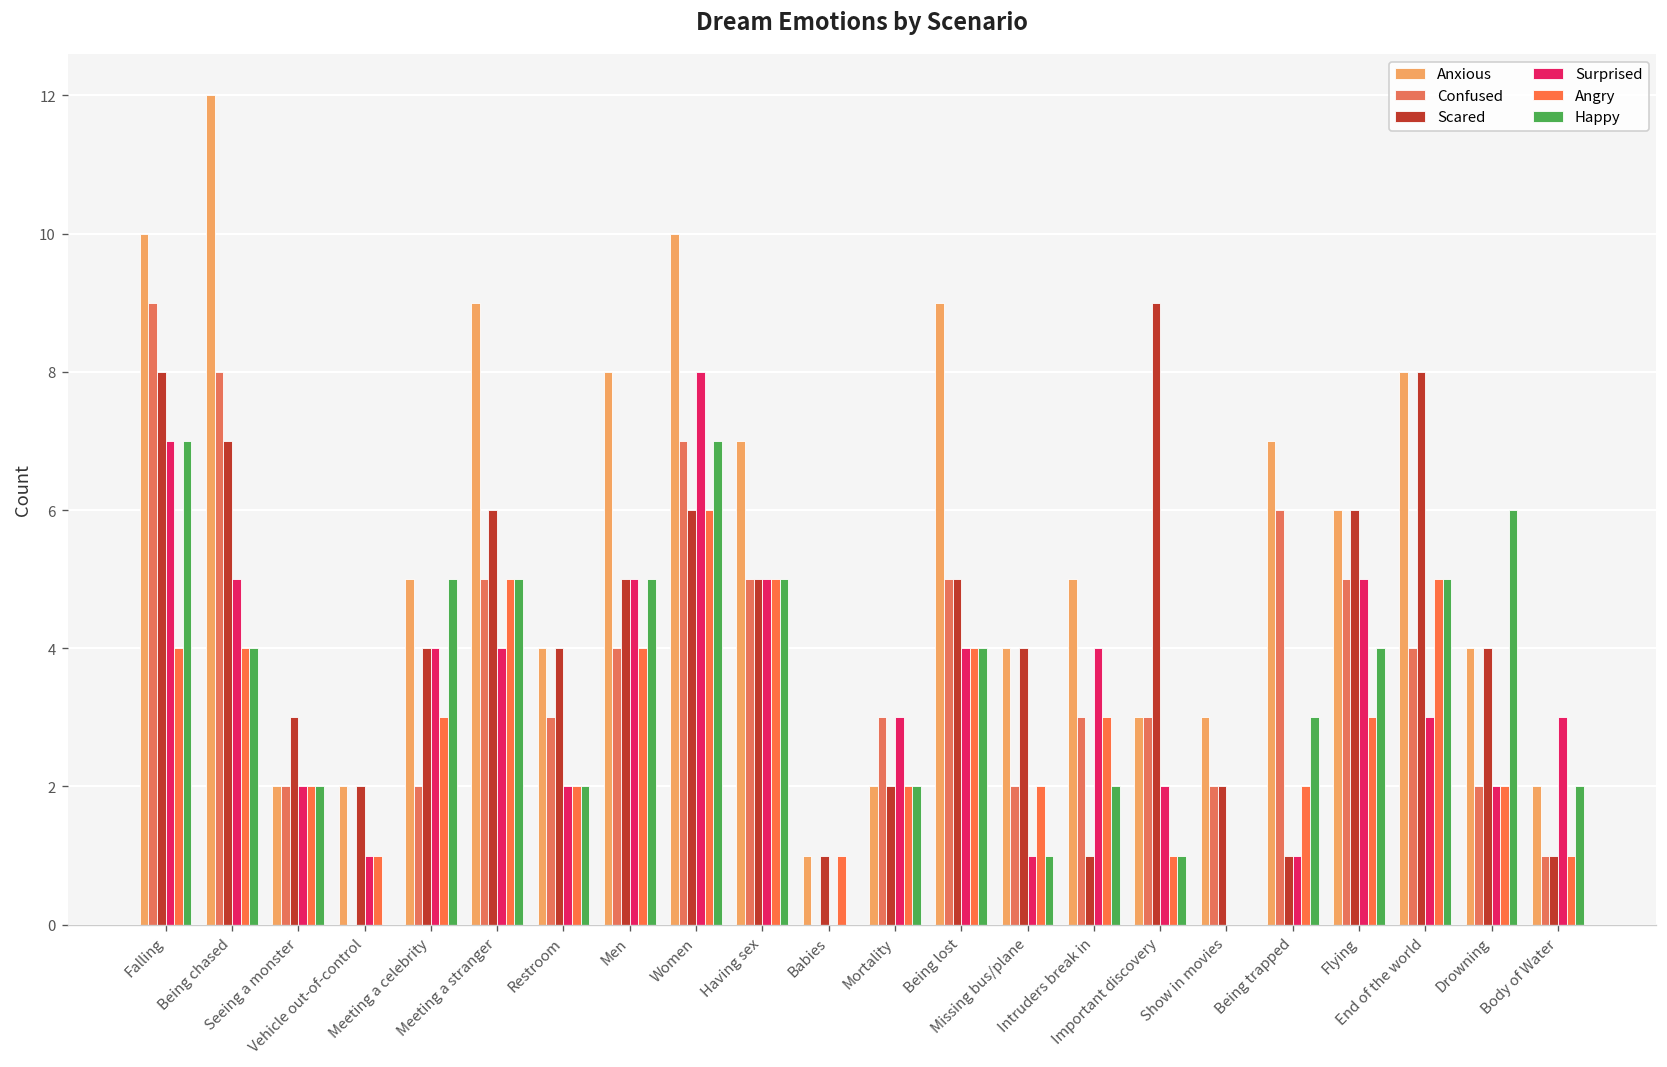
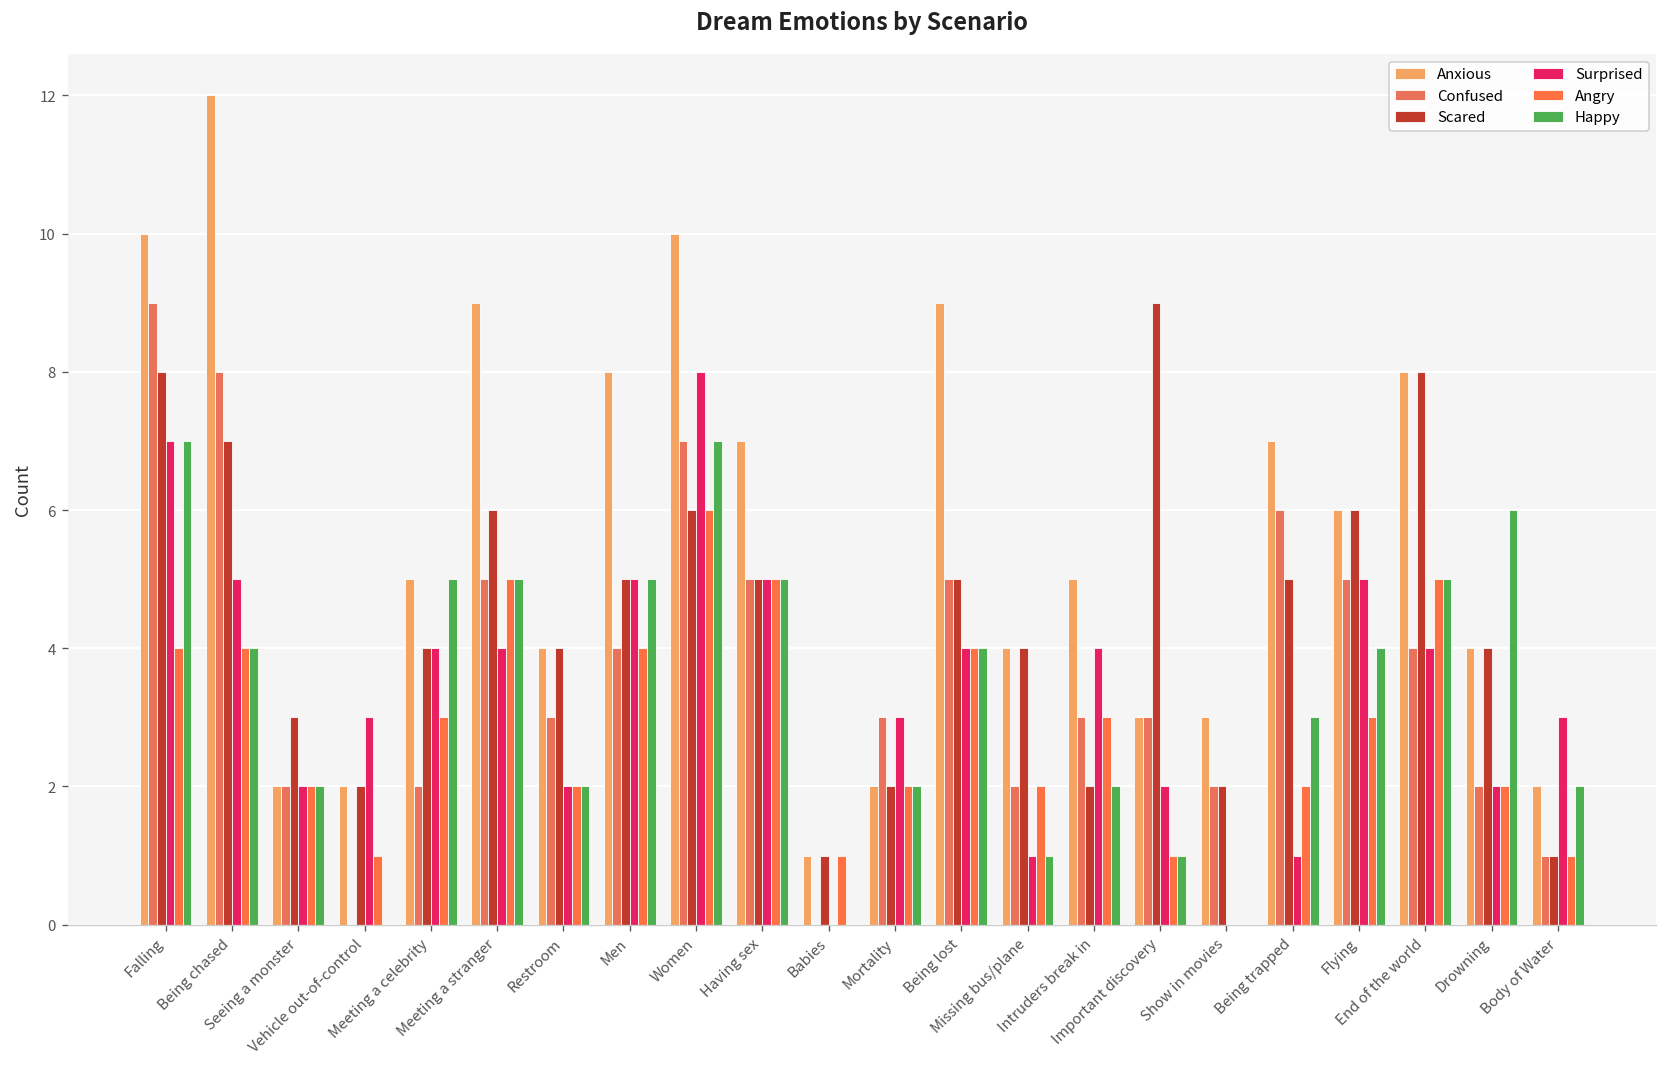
Surprised, Vehicle out-of-control: 1 -> 3
Scared, Intruders break in: 1 -> 2
Scared, Being trapped: 1 -> 5
Surprised, End of the world: 3 -> 4
